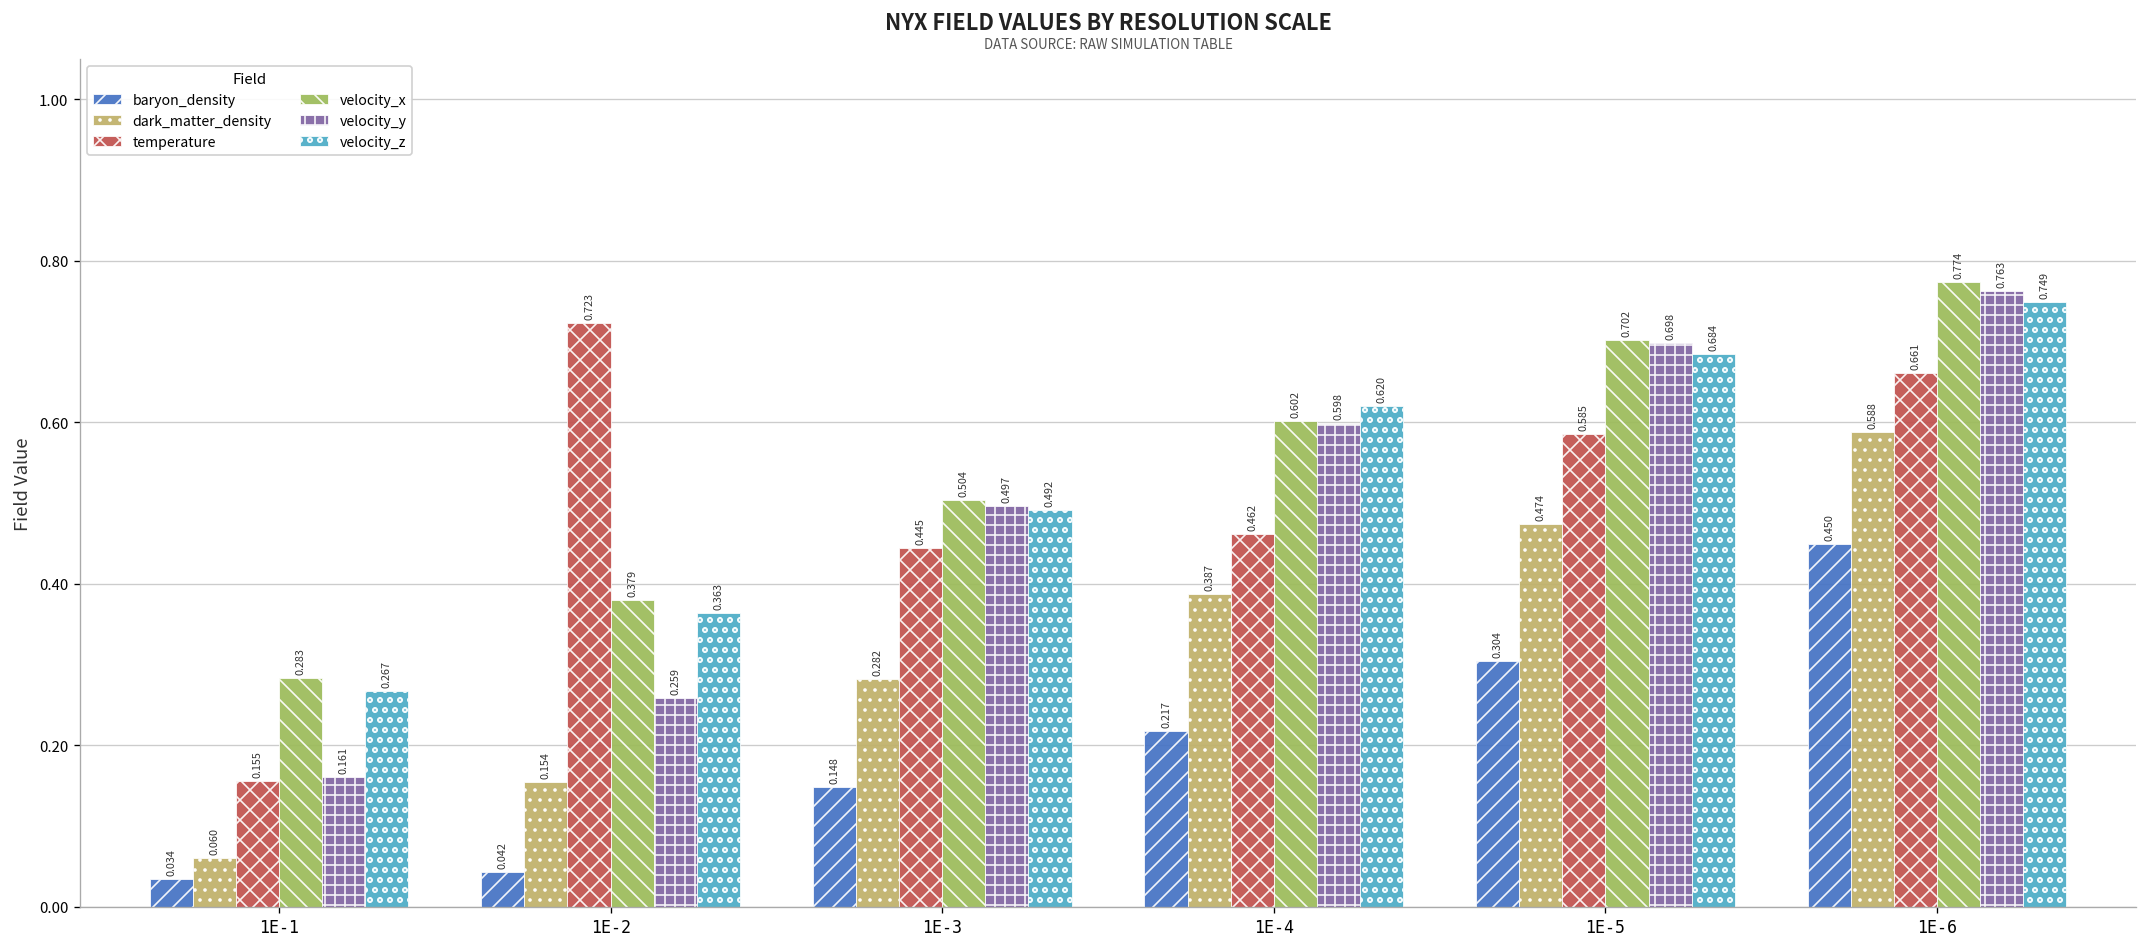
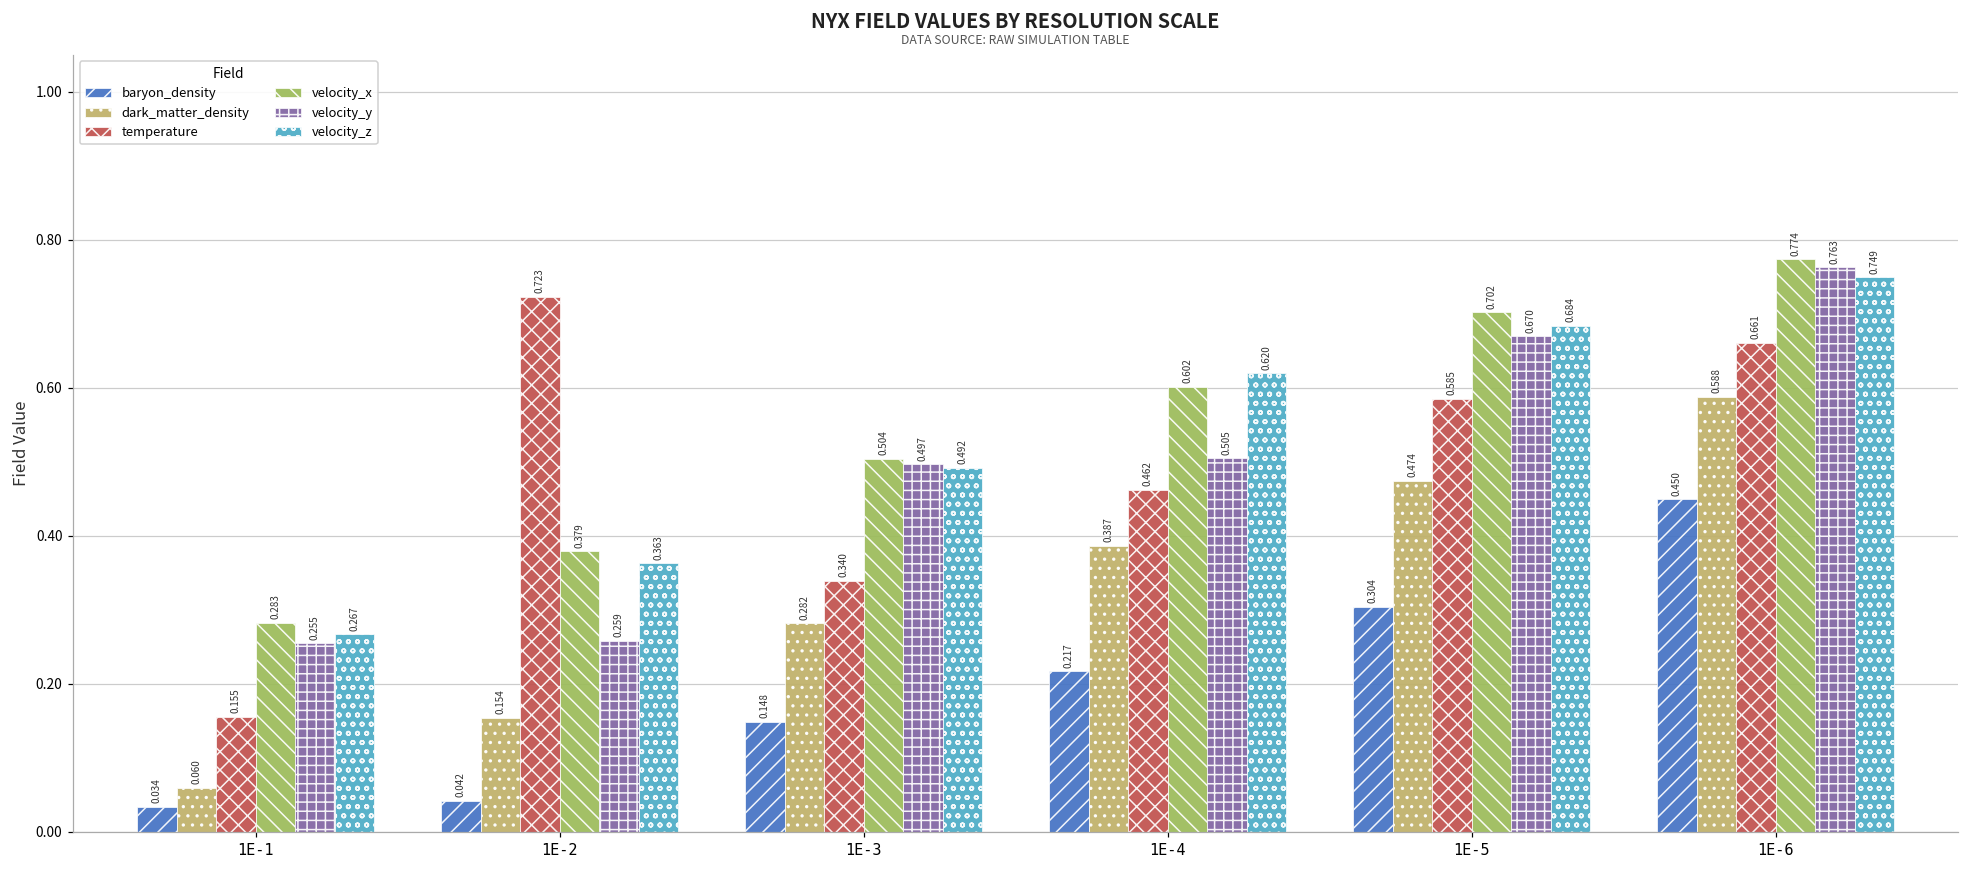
velocity_y, 1E-1: 0.161 -> 0.255
temperature, 1E-3: 0.445 -> 0.340
velocity_y, 1E-4: 0.598 -> 0.505
velocity_y, 1E-5: 0.698 -> 0.670
